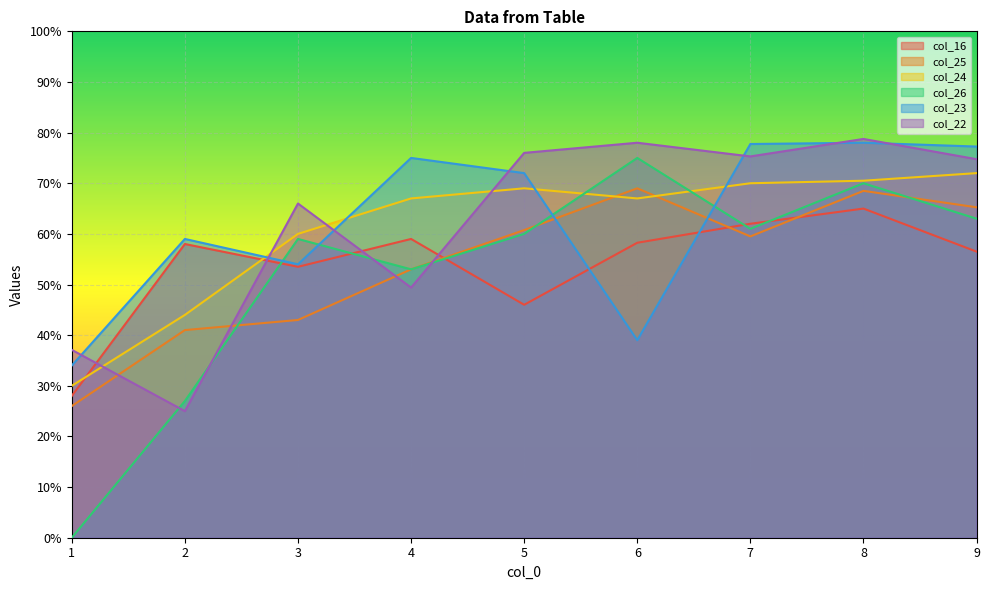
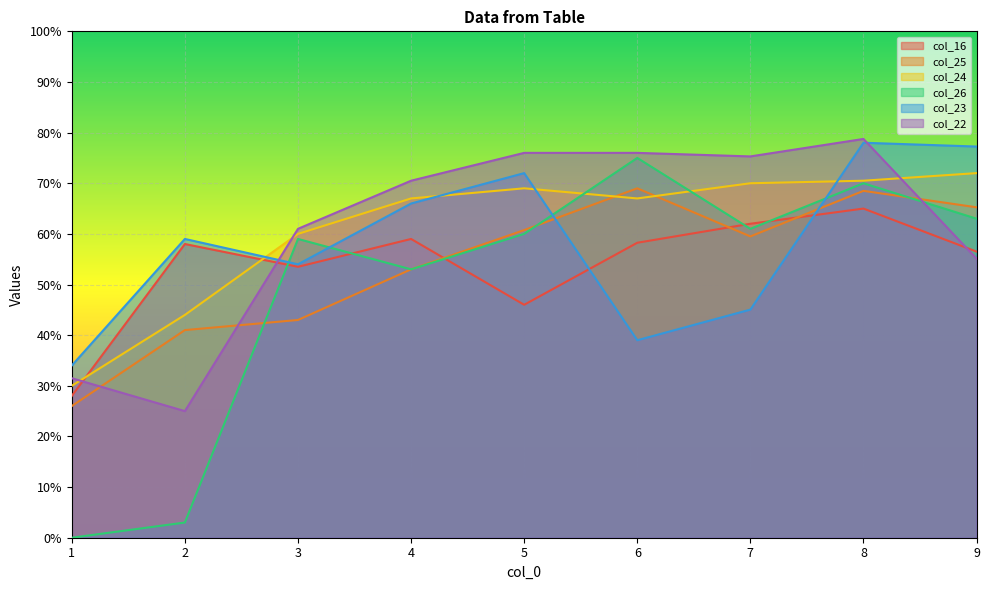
col_22, 1: 37% -> 32%
col_26, 2: 27% -> 3%
col_22, 3: 66% -> 61%
col_23, 4: 75% -> 66%
col_22, 4: 49% -> 71%
col_22, 6: 78% -> 76%
col_23, 7: 78% -> 45%
col_22, 9: 75% -> 55%
